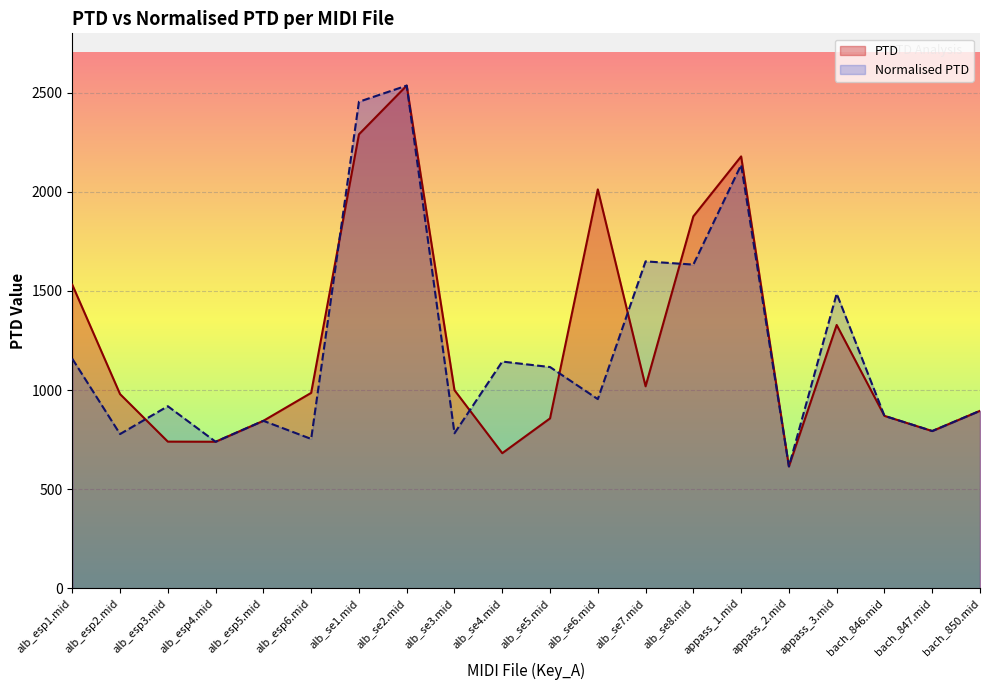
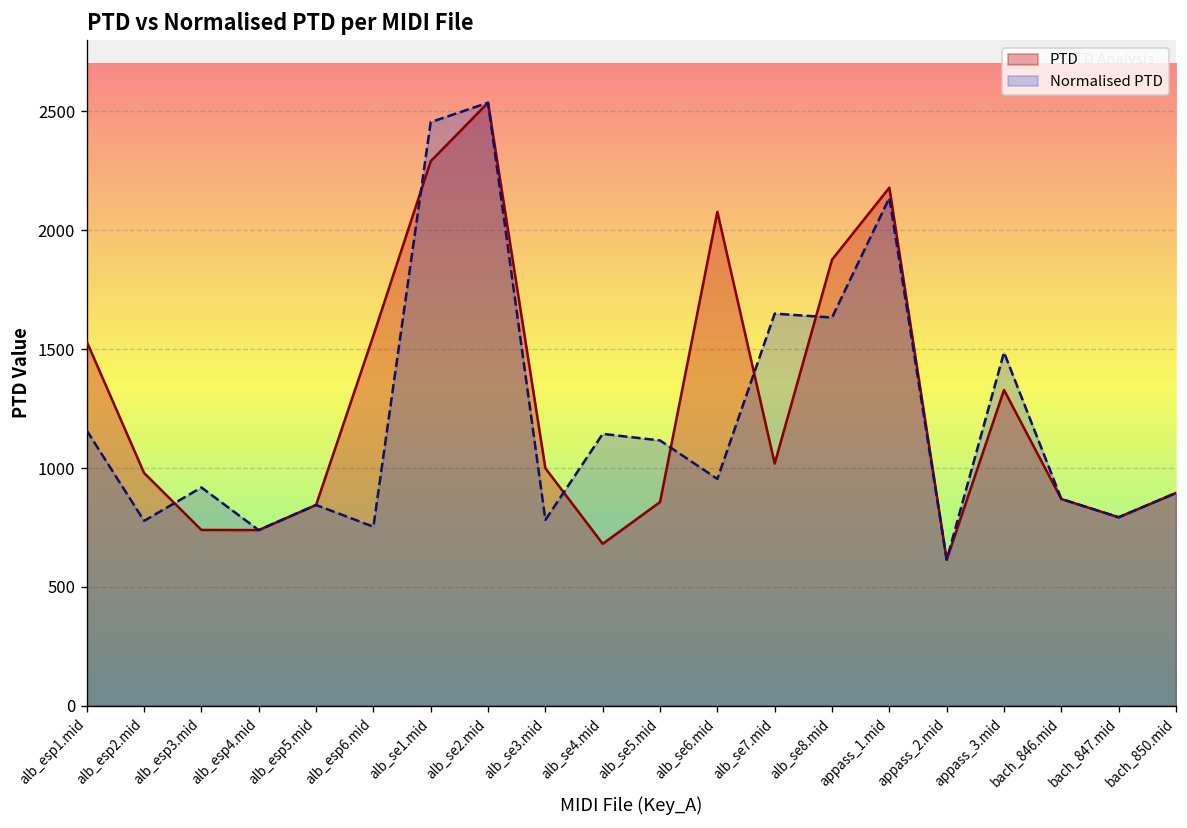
PTD, alb_esp6.mid: 990 -> 1560
PTD, alb_se6.mid: 2010 -> 2080
